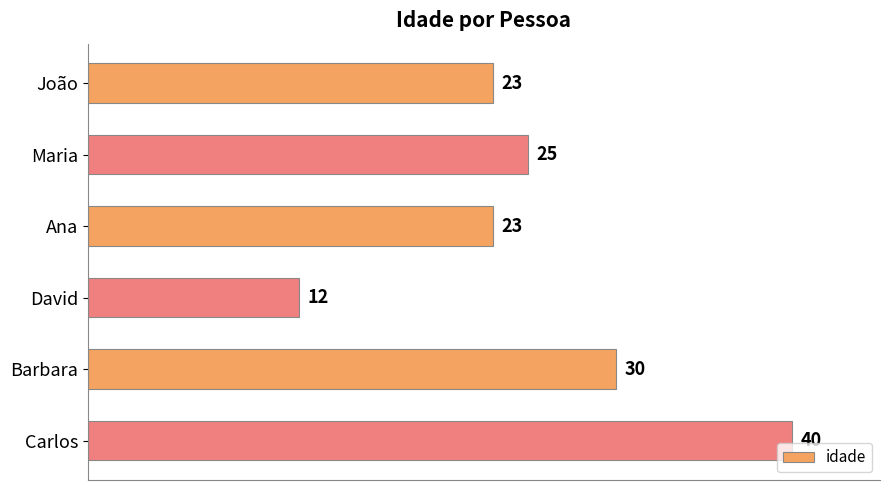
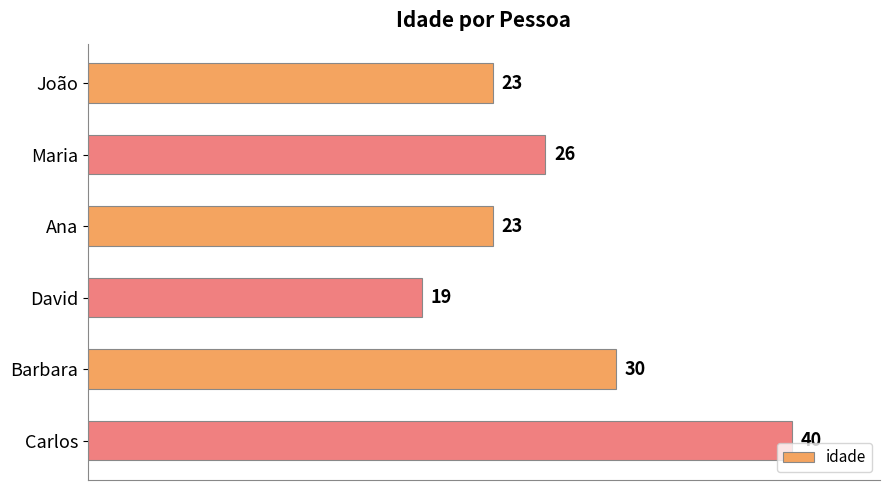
Maria: 25 -> 26
David: 12 -> 19
